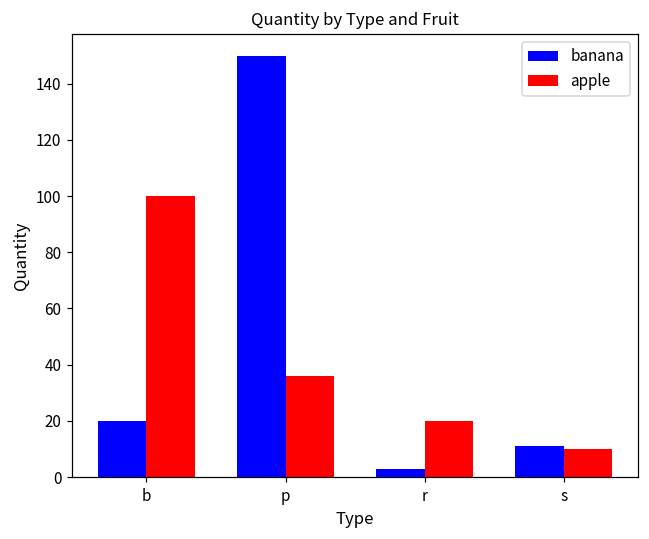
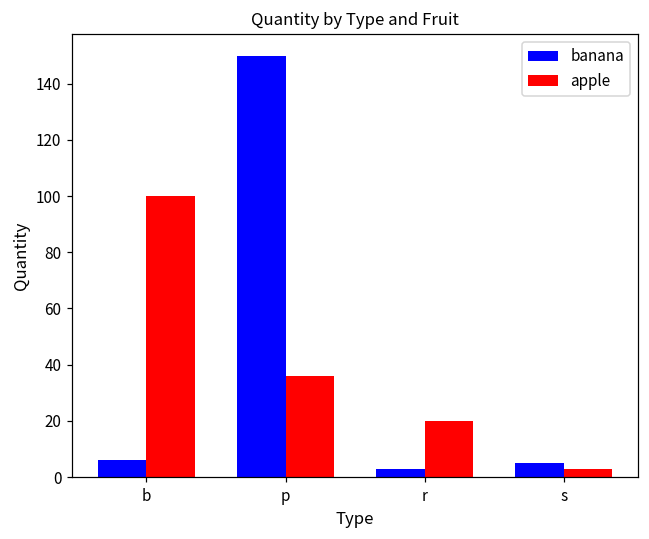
banana, b: 20 -> 6
banana, s: 11 -> 5
apple, s: 10 -> 3
